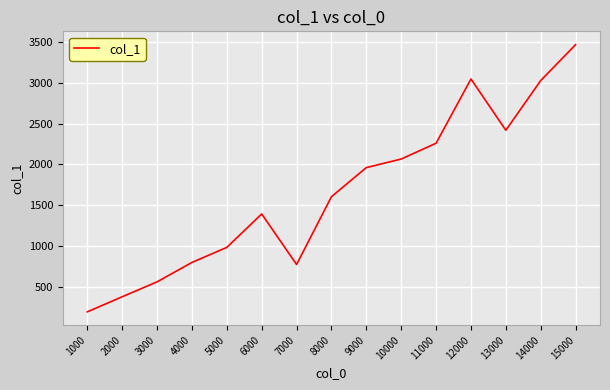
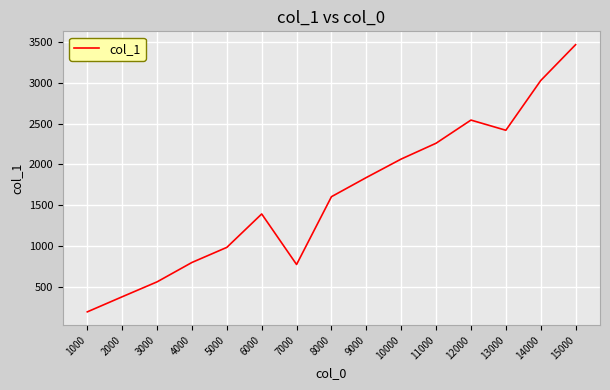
9000: 2000 -> 1800
12000: 3000 -> 2500
